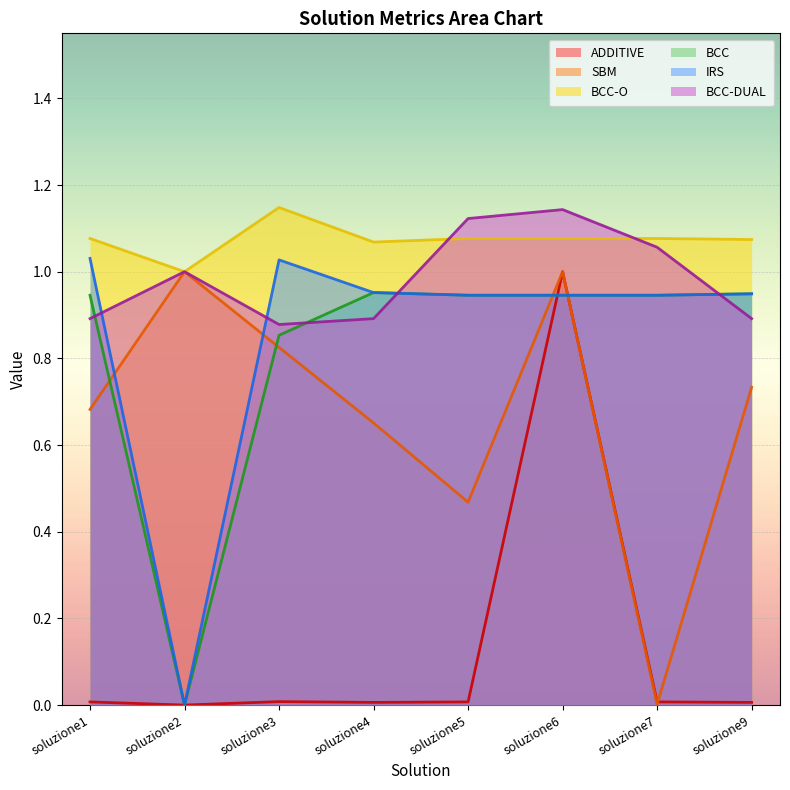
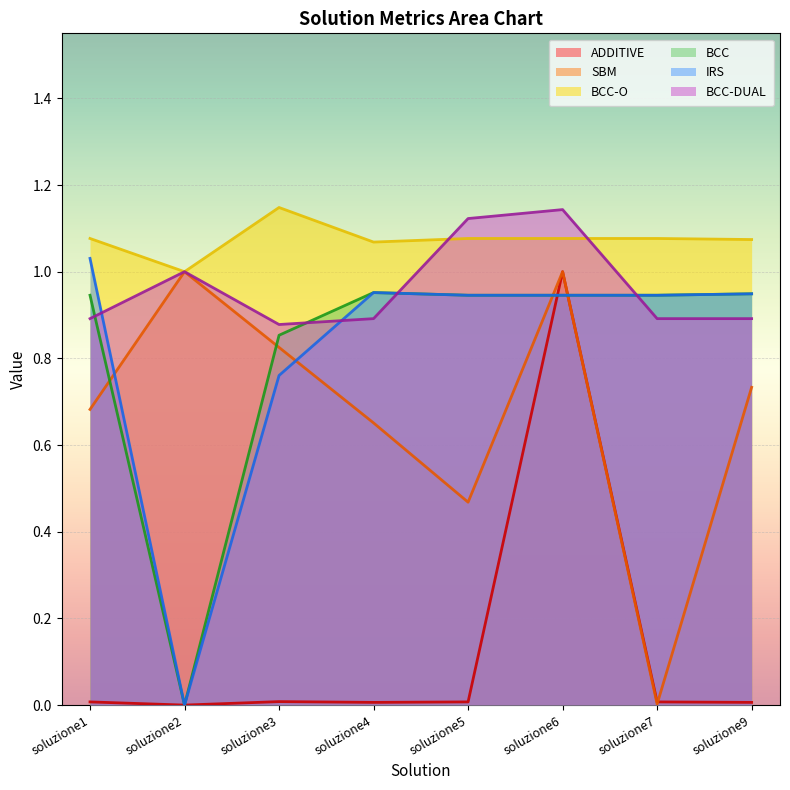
IRS, soluzione3: 1.03 -> 0.76
BCC-DUAL, soluzione7: 1.06 -> 0.89
